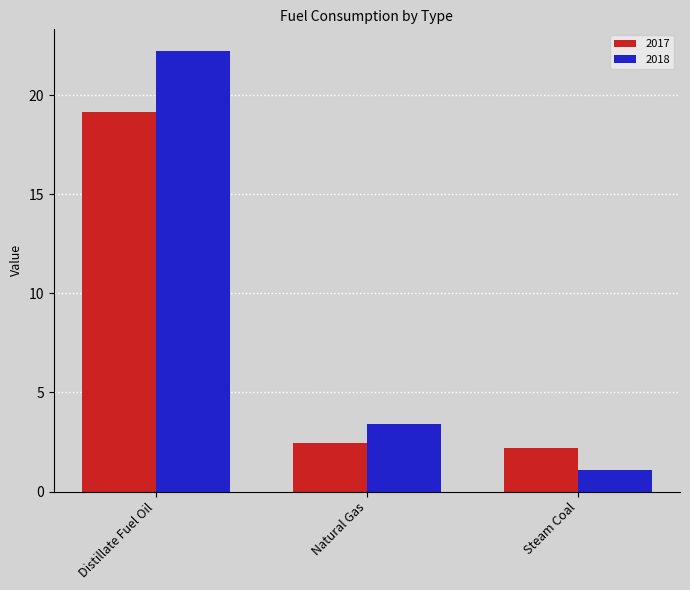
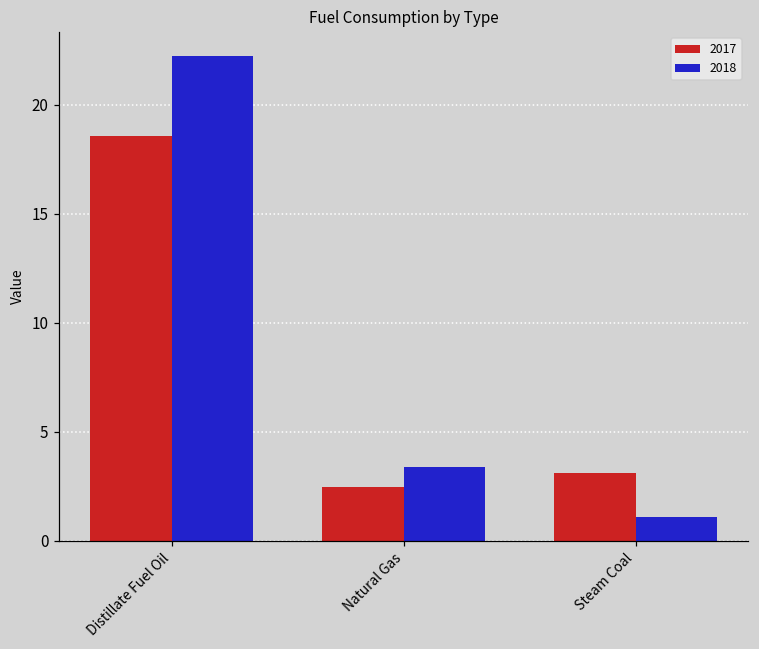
2017, Distillate Fuel Oil: 19.2 -> 18.6
2017, Steam Coal: 2.2 -> 3.1
